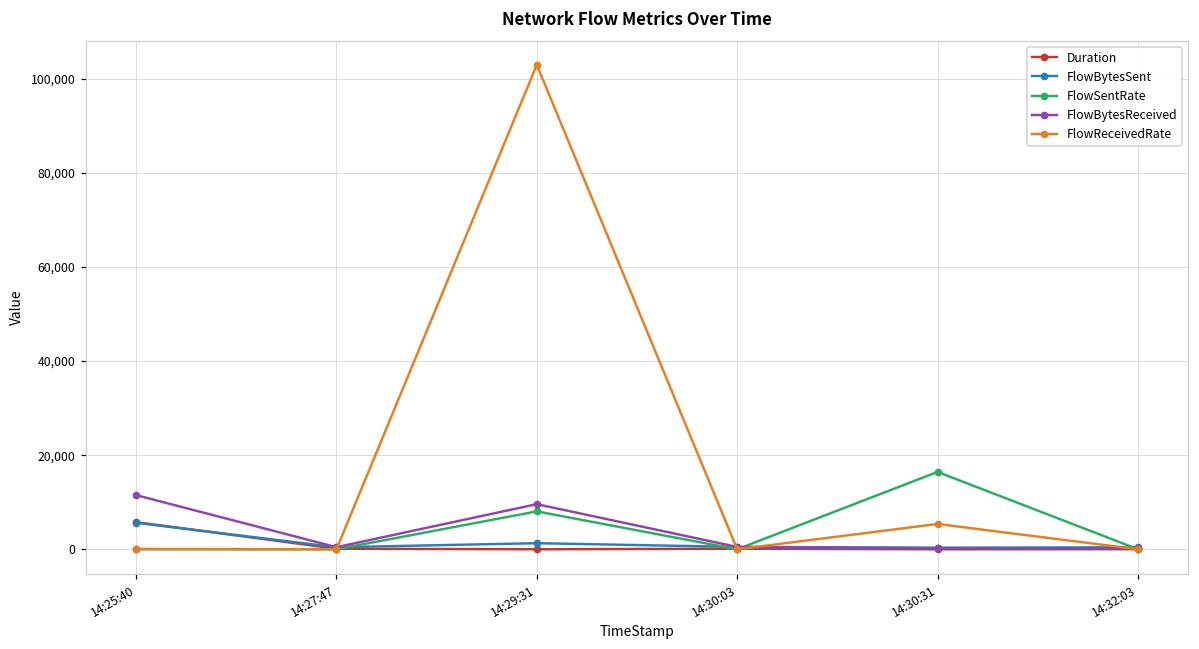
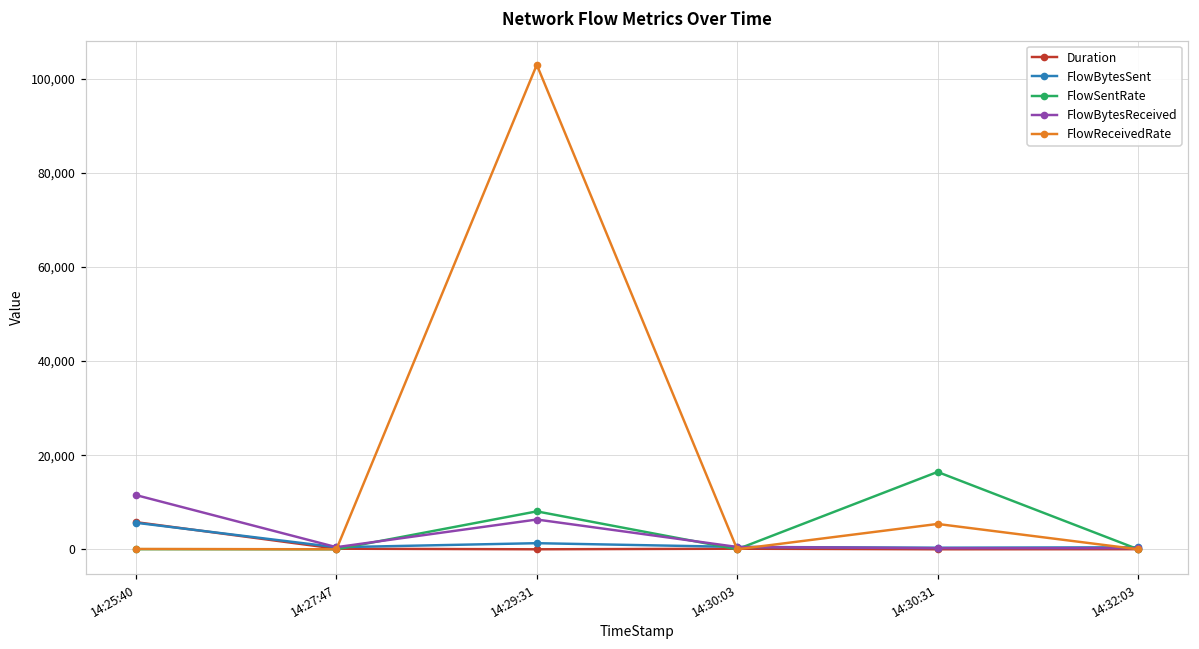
FlowBytesReceived, 14:29:31: 10,000 -> 6,000
